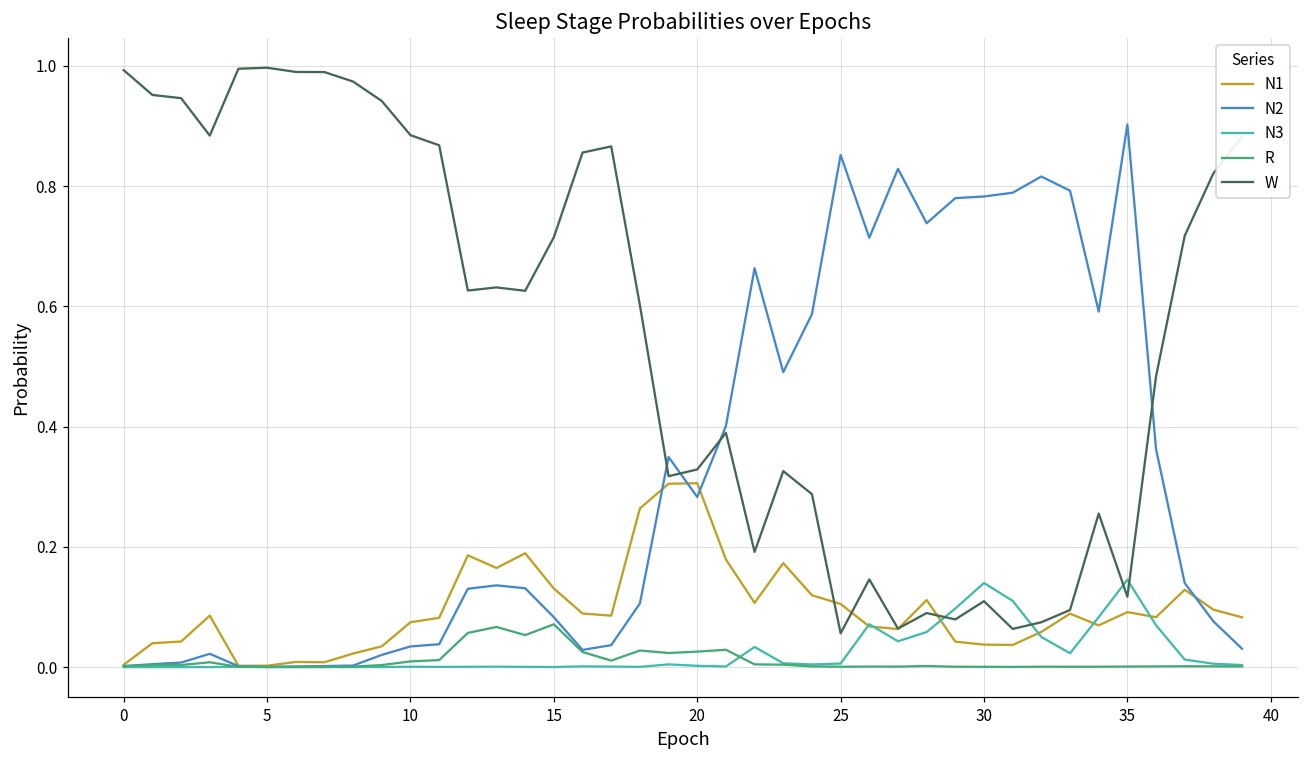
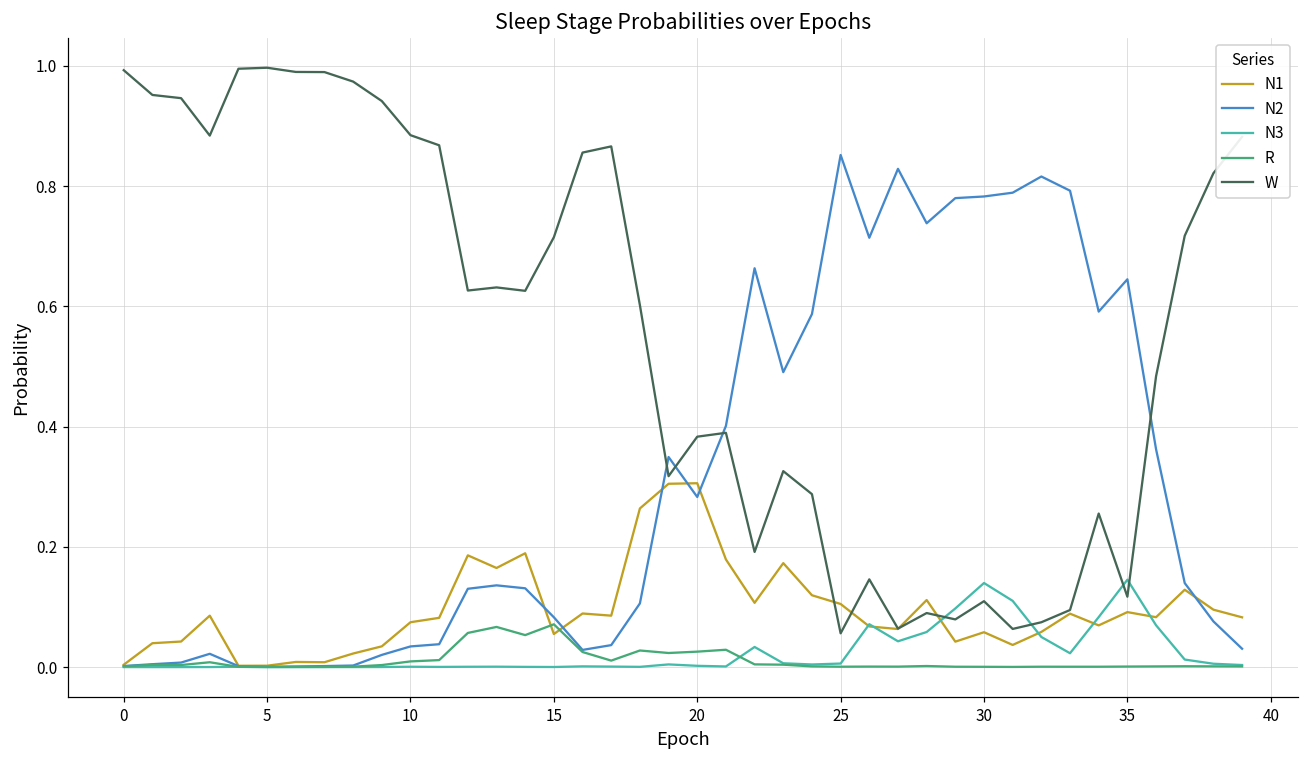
N1, 15: 0.13 -> 0.06
W, 20: 0.33 -> 0.38
N1, 30: 0.04 -> 0.06
N2, 35: 0.90 -> 0.64
